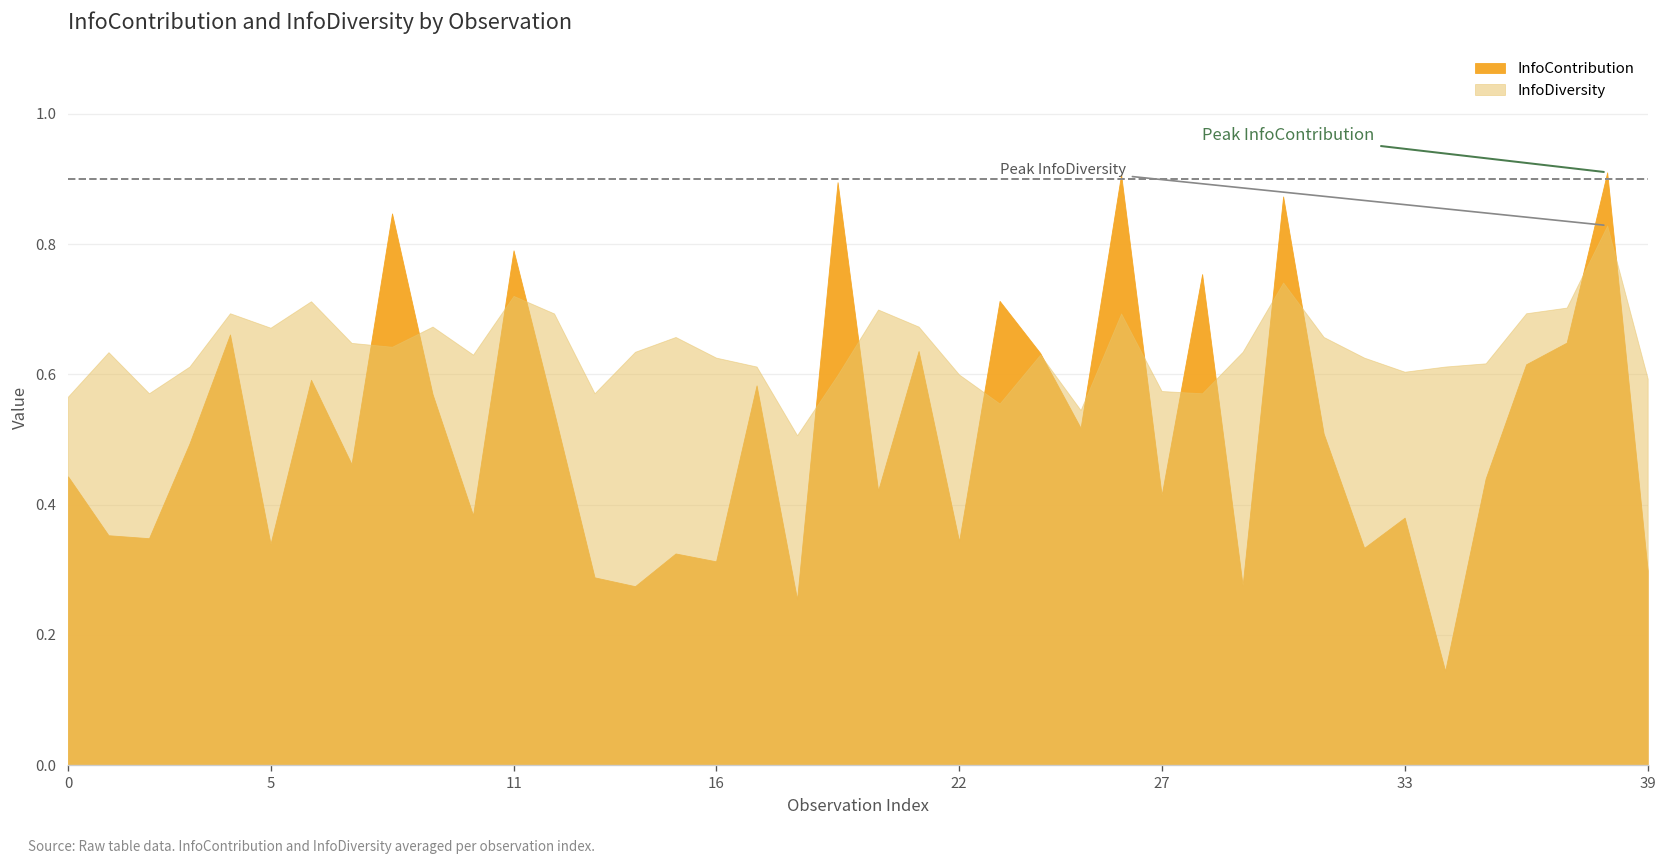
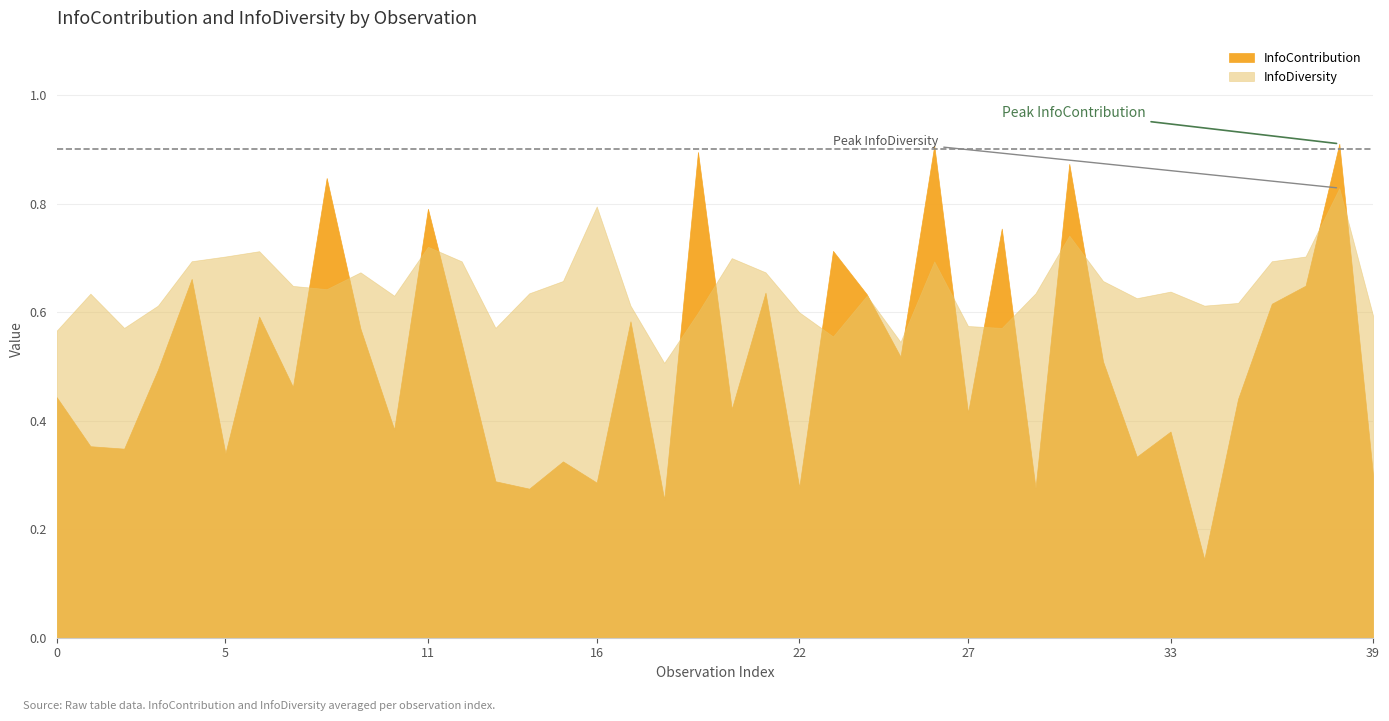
InfoDiversity, 5: 0.67 -> 0.70
InfoContribution, 16: 0.31 -> 0.29
InfoDiversity, 16: 0.63 -> 0.79
InfoContribution, 22: 0.34 -> 0.28
InfoDiversity, 33: 0.60 -> 0.64
